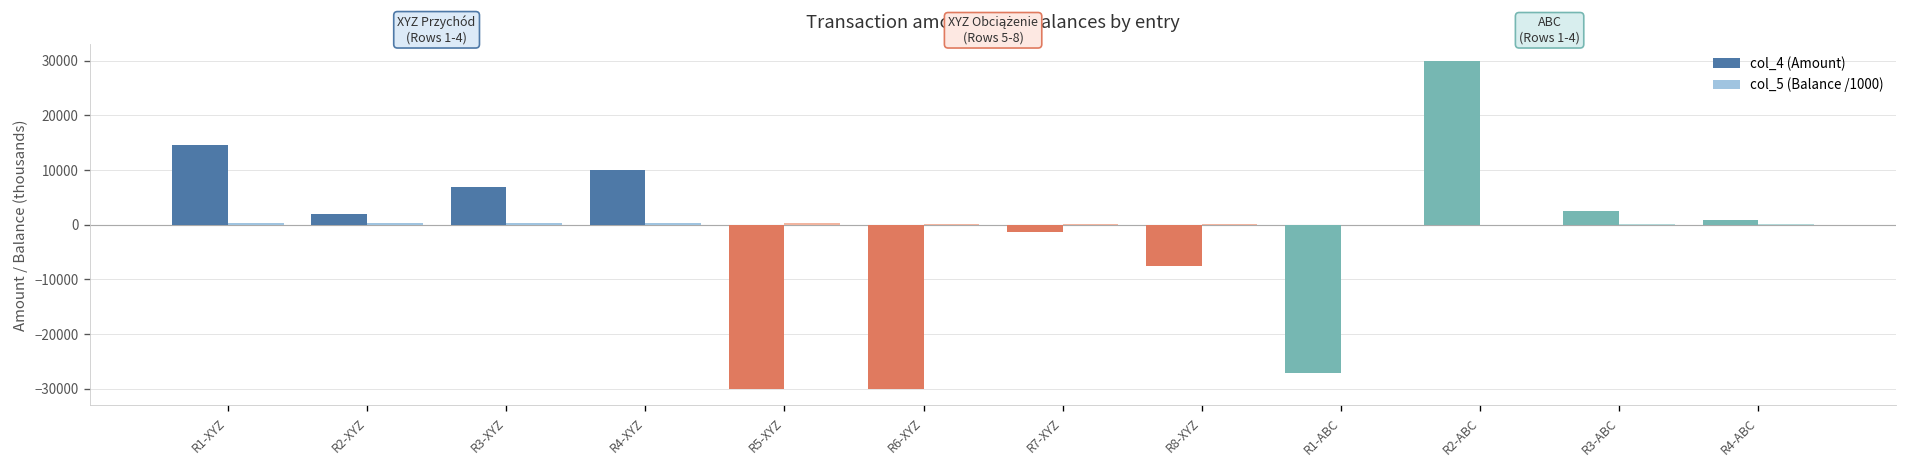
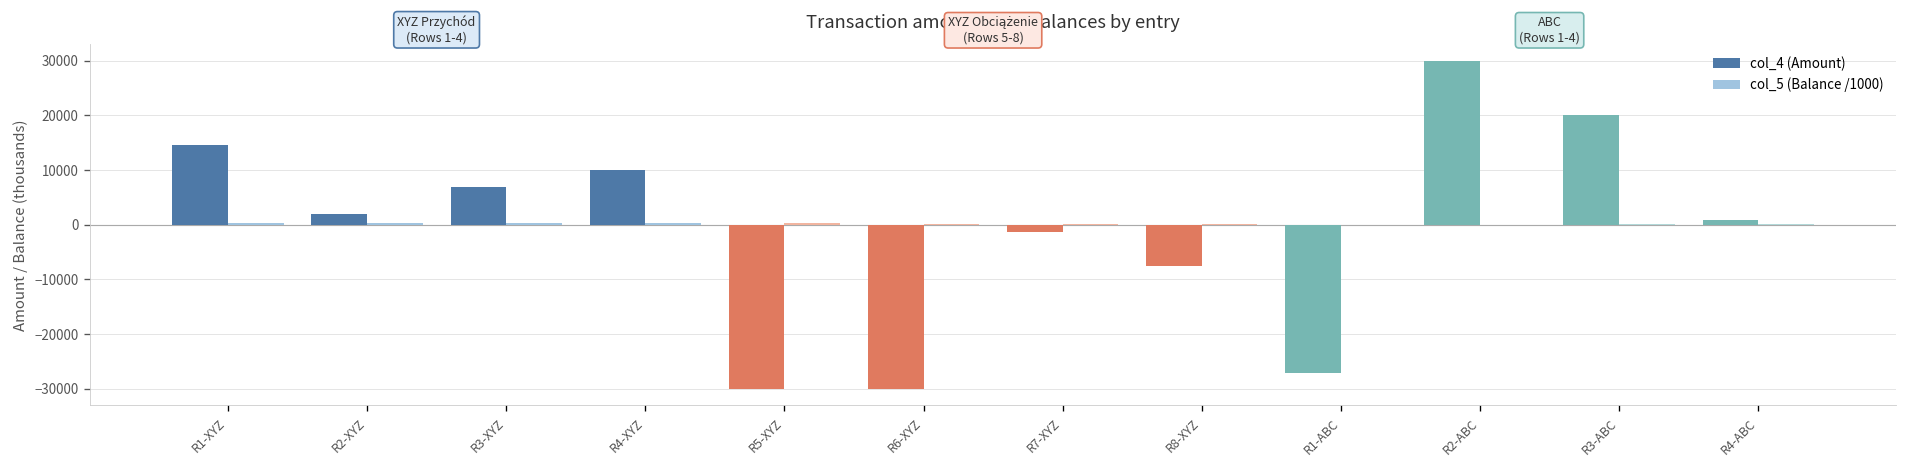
col_4 (Amount), R3-ABC: 3000 -> 20000
